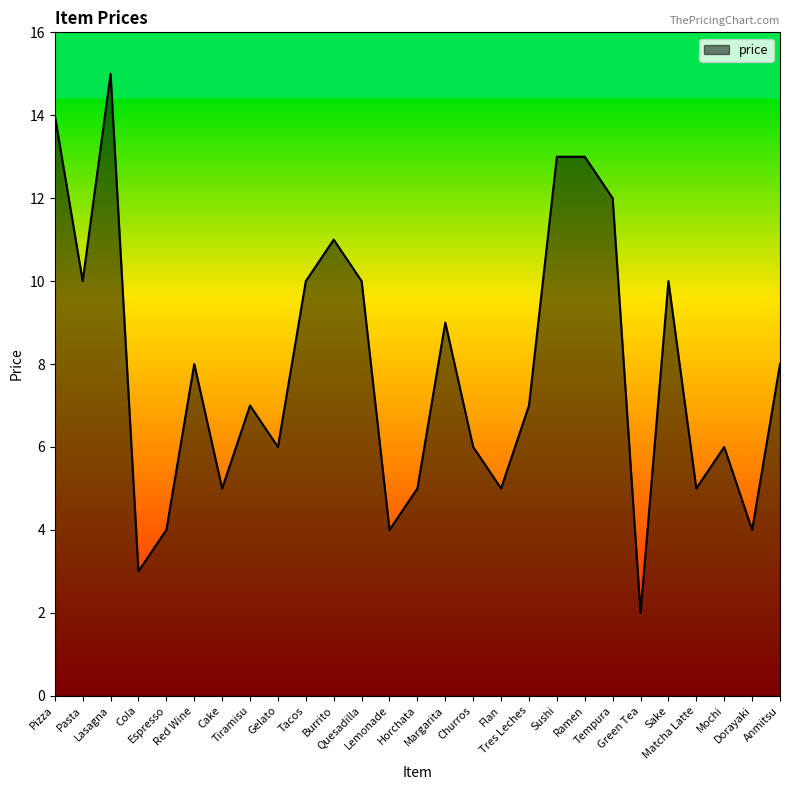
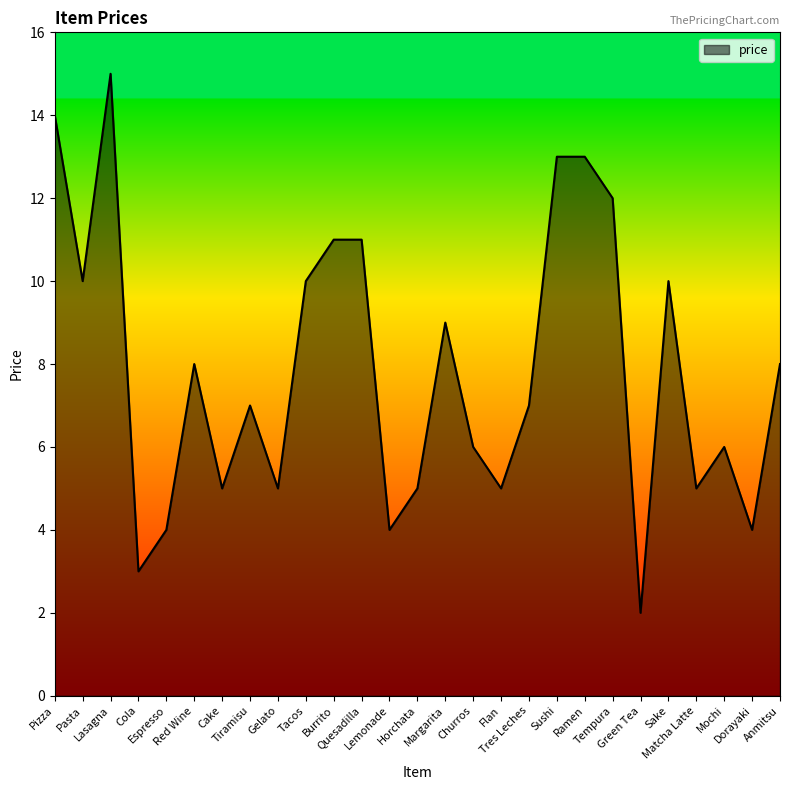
Gelato: 6 -> 5
Quesadilla: 10 -> 11
